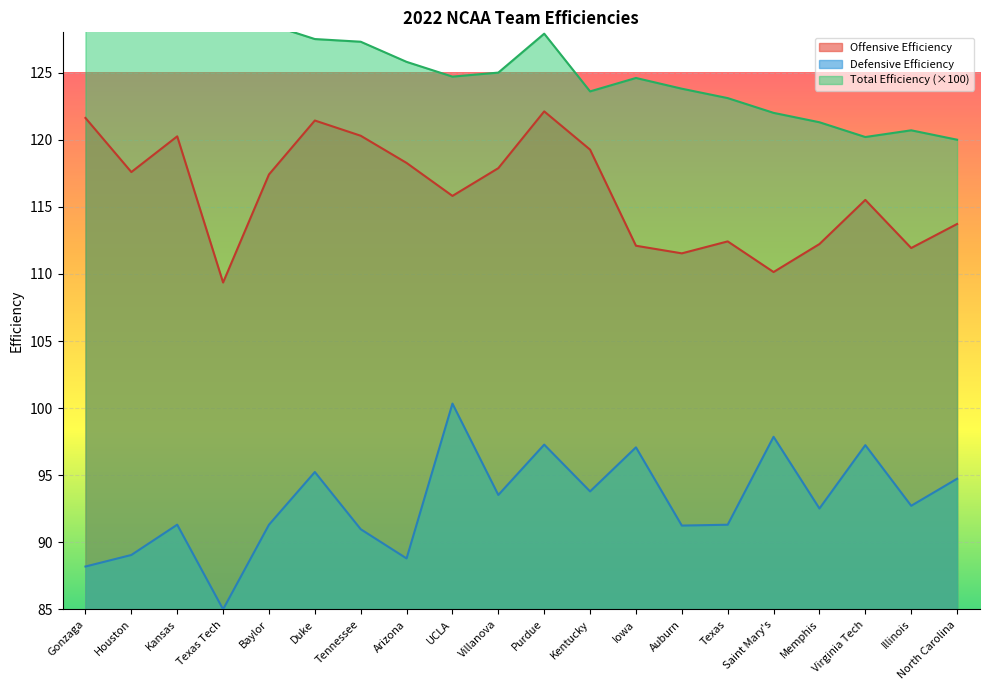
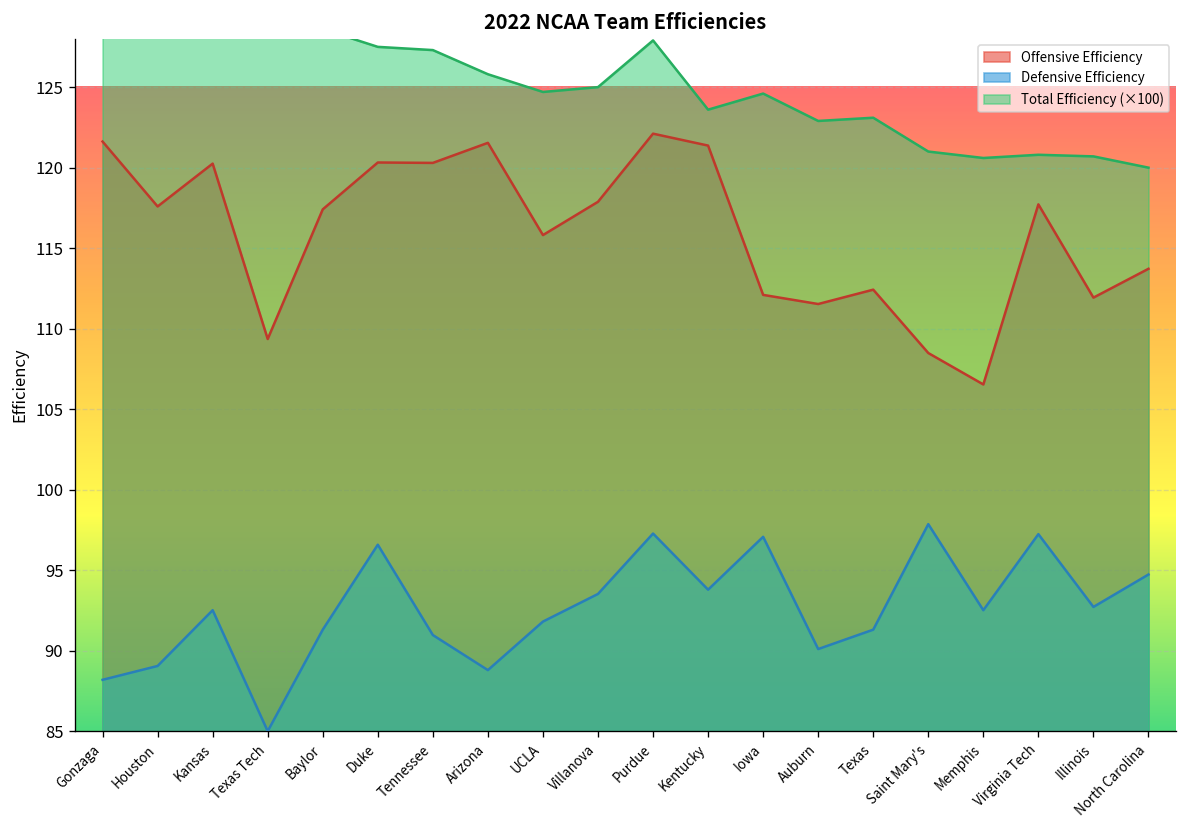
Defensive Efficiency, Kansas: 91.3 -> 92.5
Offensive Efficiency, Duke: 121.4 -> 120.3
Defensive Efficiency, Duke: 95.2 -> 96.6
Offensive Efficiency, Arizona: 118.3 -> 121.5
Defensive Efficiency, UCLA: 100.3 -> 91.8
Offensive Efficiency, Kentucky: 119.3 -> 121.4
Defensive Efficiency, Auburn: 91.3 -> 90.1
Total Efficiency (×100), Auburn: 123.8 -> 122.9
Offensive Efficiency, Saint Mary's: 110.1 -> 108.5
Total Efficiency (×100), Saint Mary's: 122.0 -> 121.0
Offensive Efficiency, Memphis: 112.2 -> 106.5
Total Efficiency (×100), Memphis: 121.3 -> 120.6
Offensive Efficiency, Virginia Tech: 115.5 -> 117.7
Total Efficiency (×100), Virginia Tech: 120.2 -> 120.8
